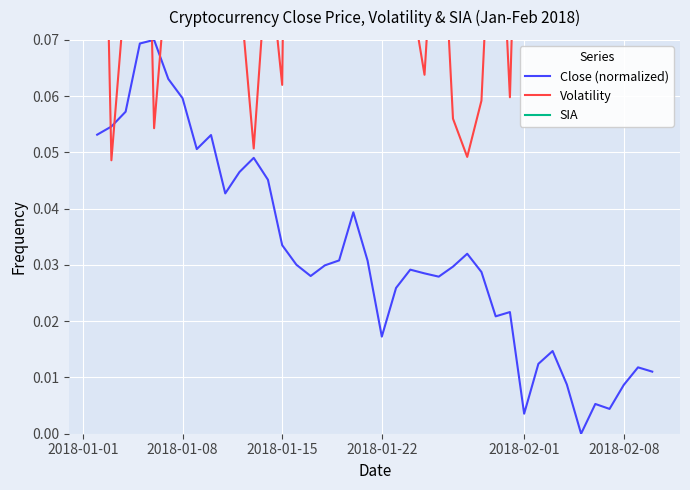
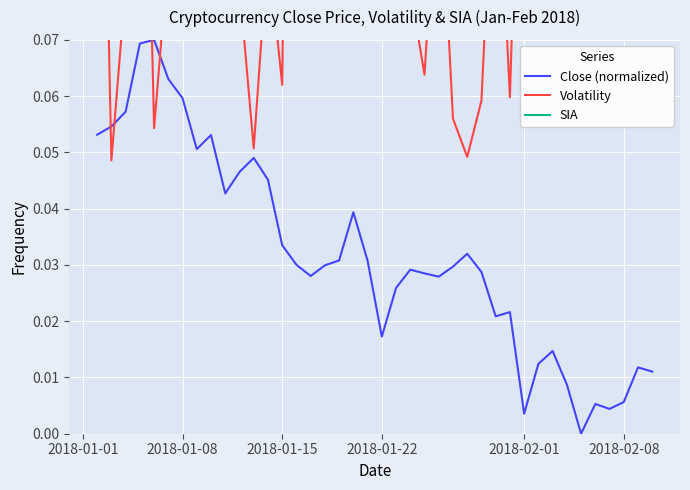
Close (normalized), 2018-02-08: 0.009 -> 0.006
